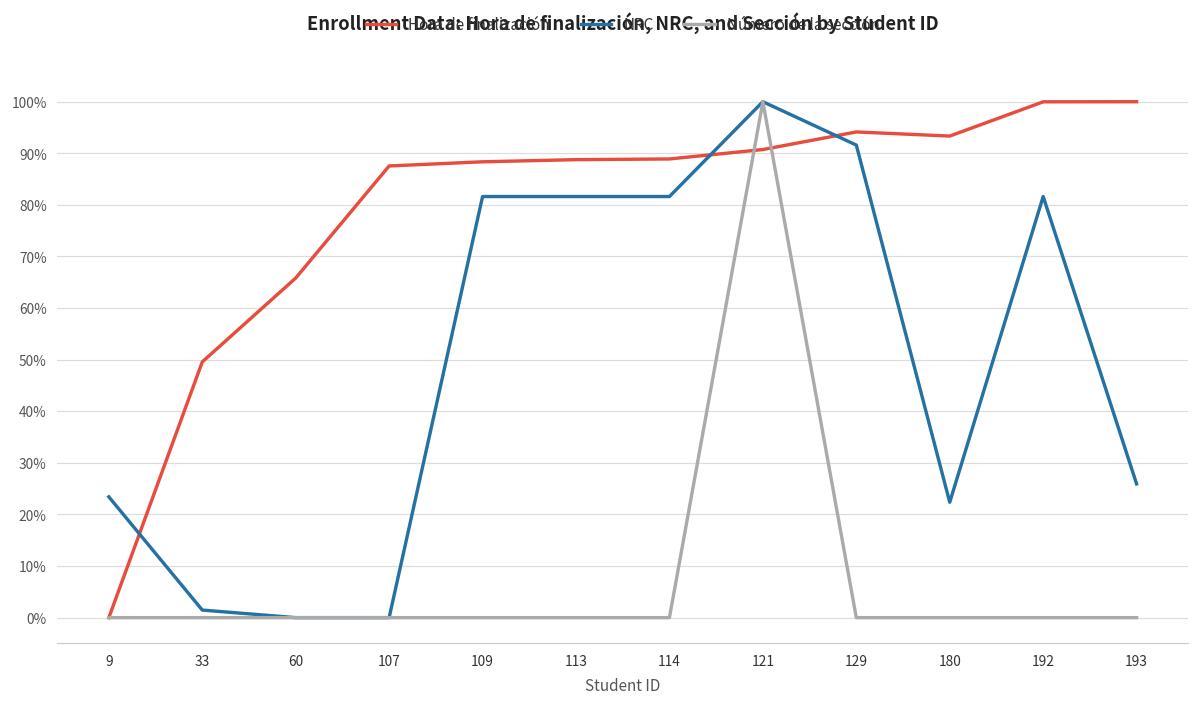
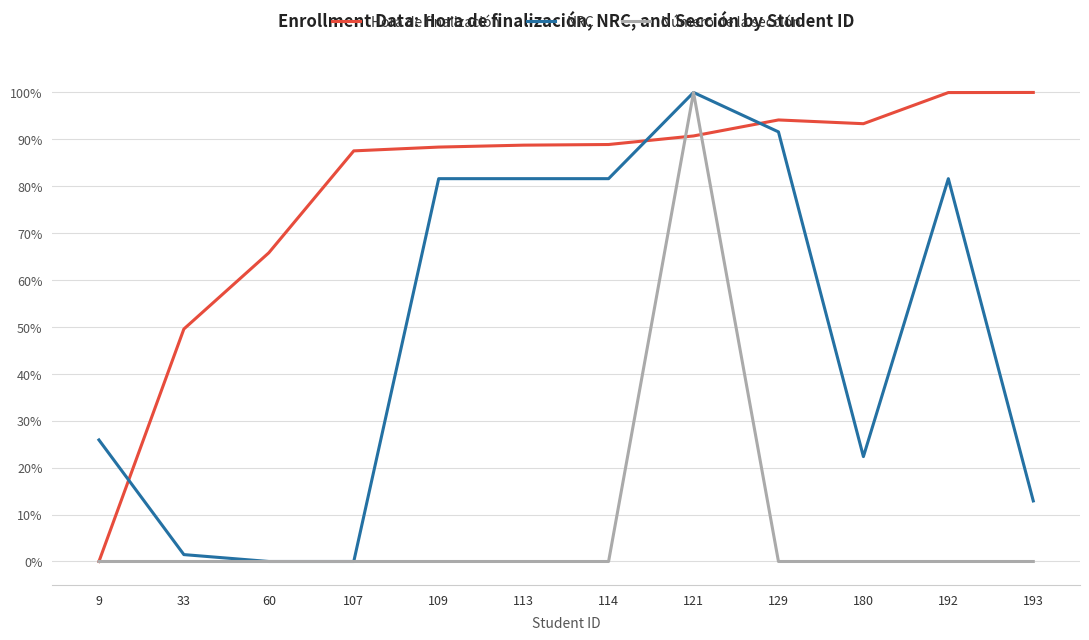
NRC, 9: 23% -> 26%
NRC, 193: 26% -> 13%
